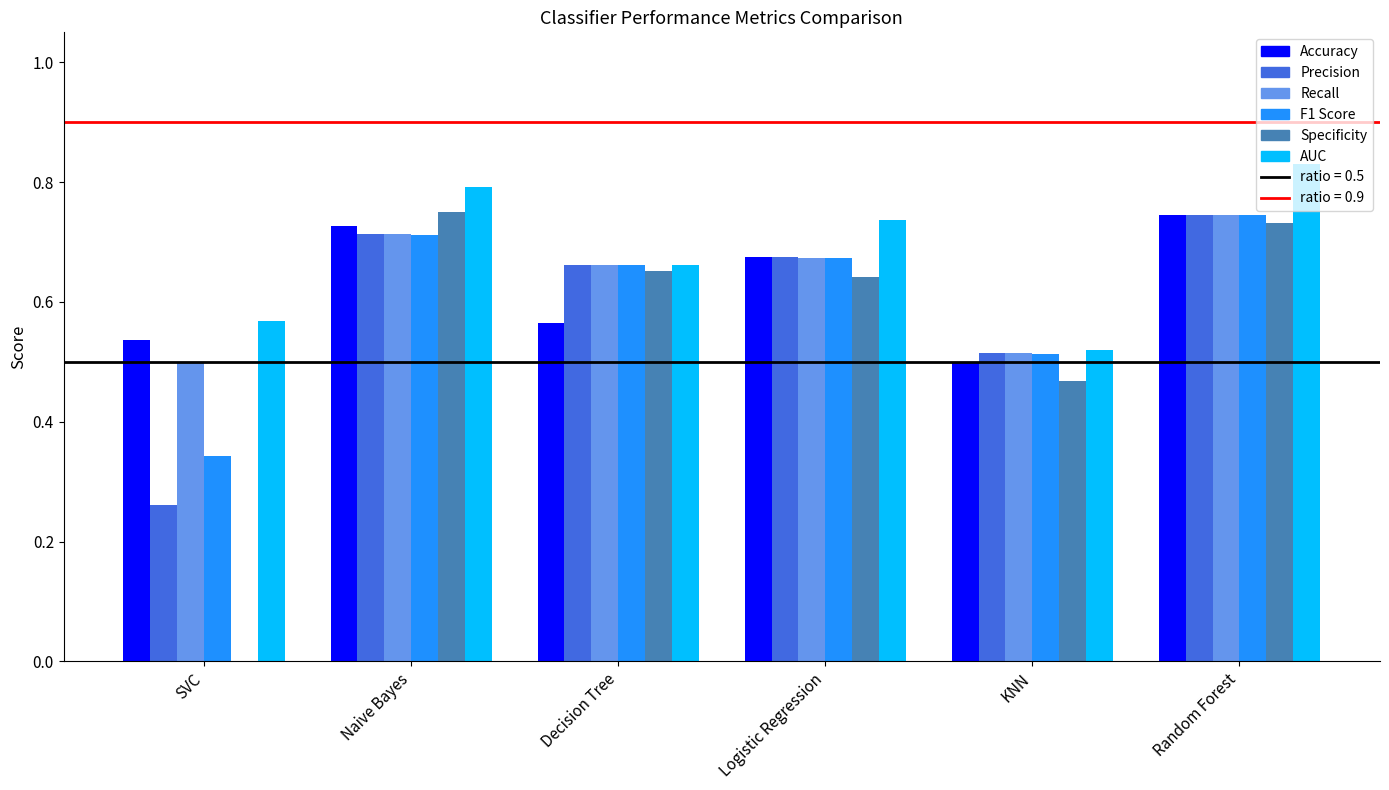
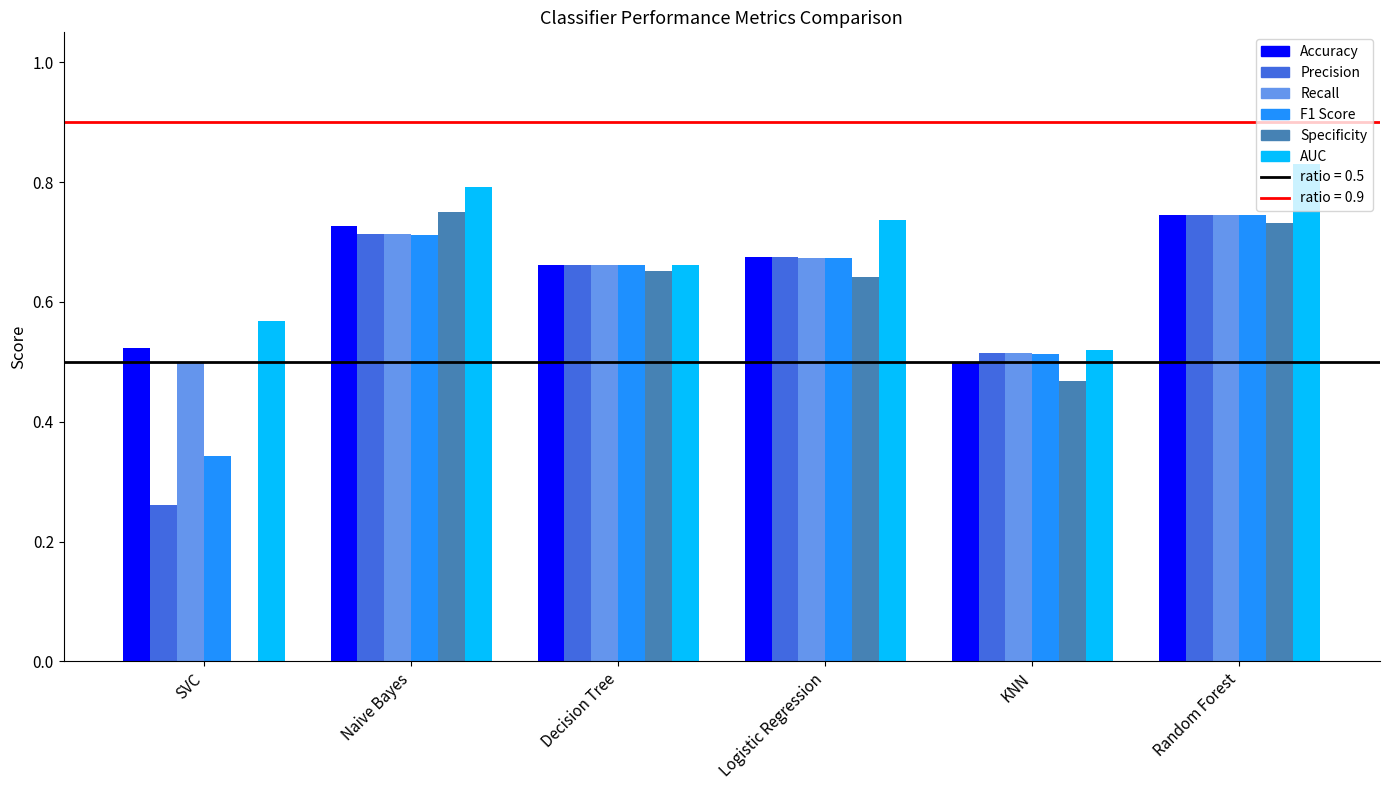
Accuracy, SVC: 0.54 -> 0.52
Accuracy, Decision Tree: 0.57 -> 0.66
